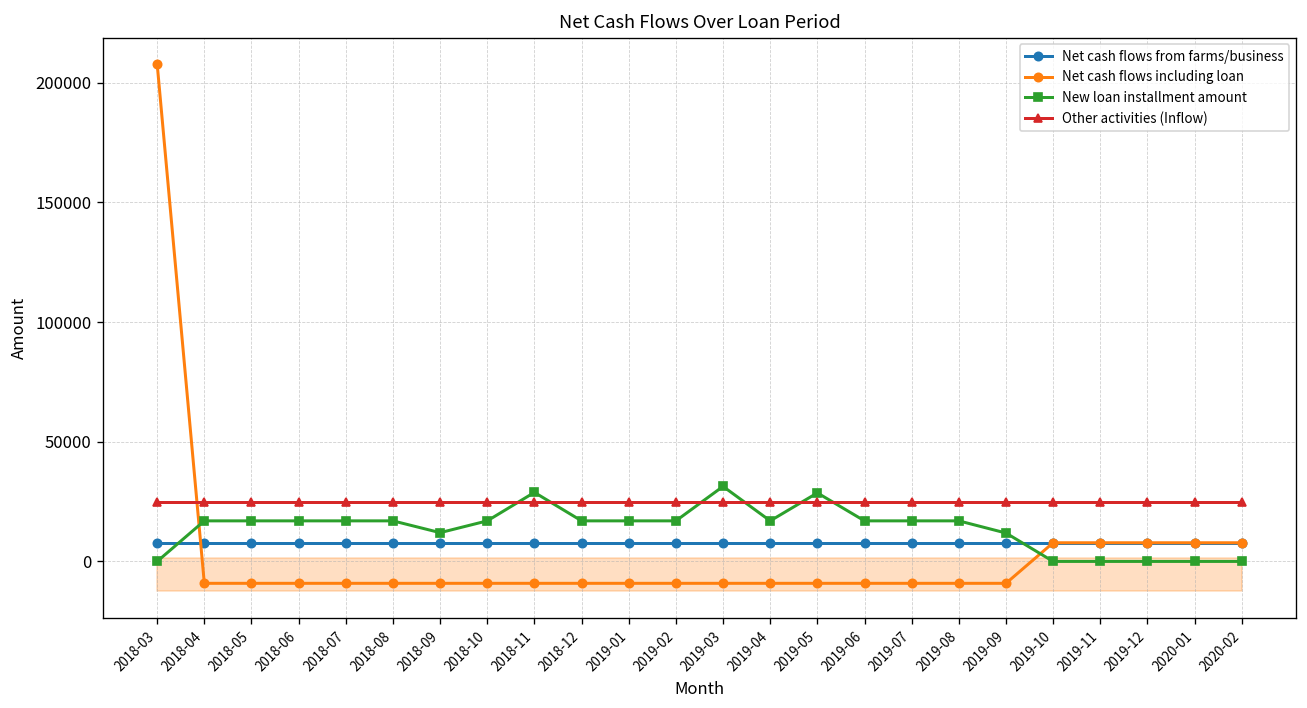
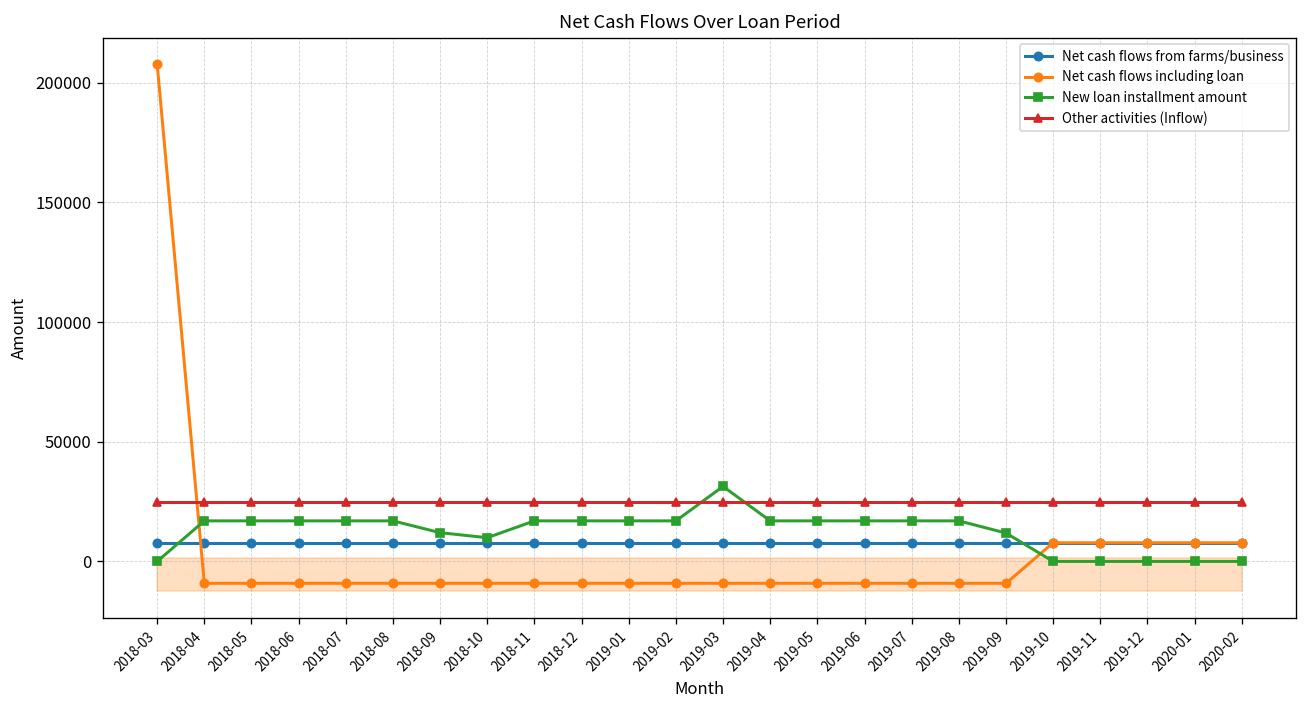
New loan installment amount, 2018-10: 17000 -> 10000
New loan installment amount, 2018-11: 29000 -> 17000
New loan installment amount, 2019-05: 29000 -> 17000
